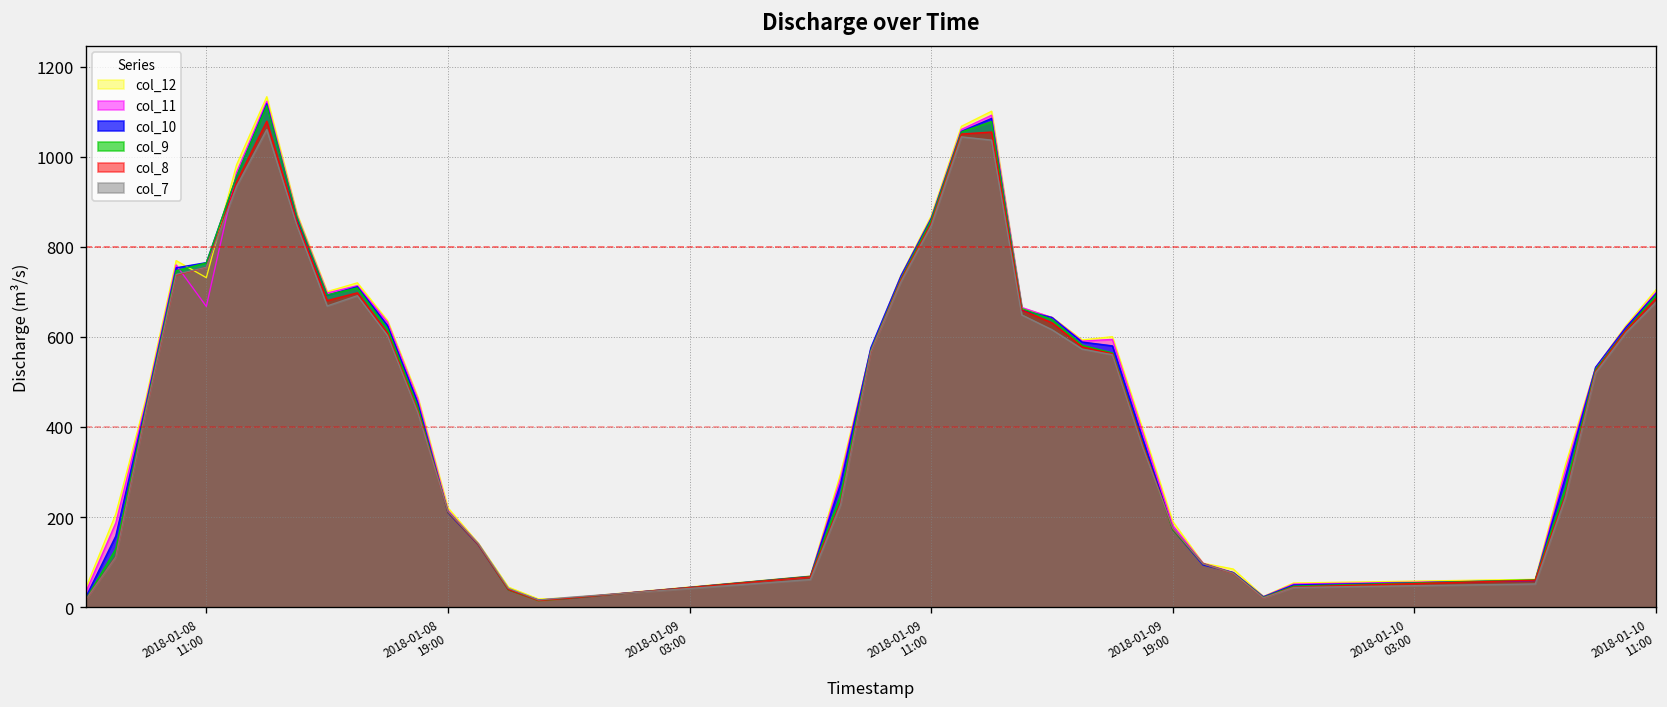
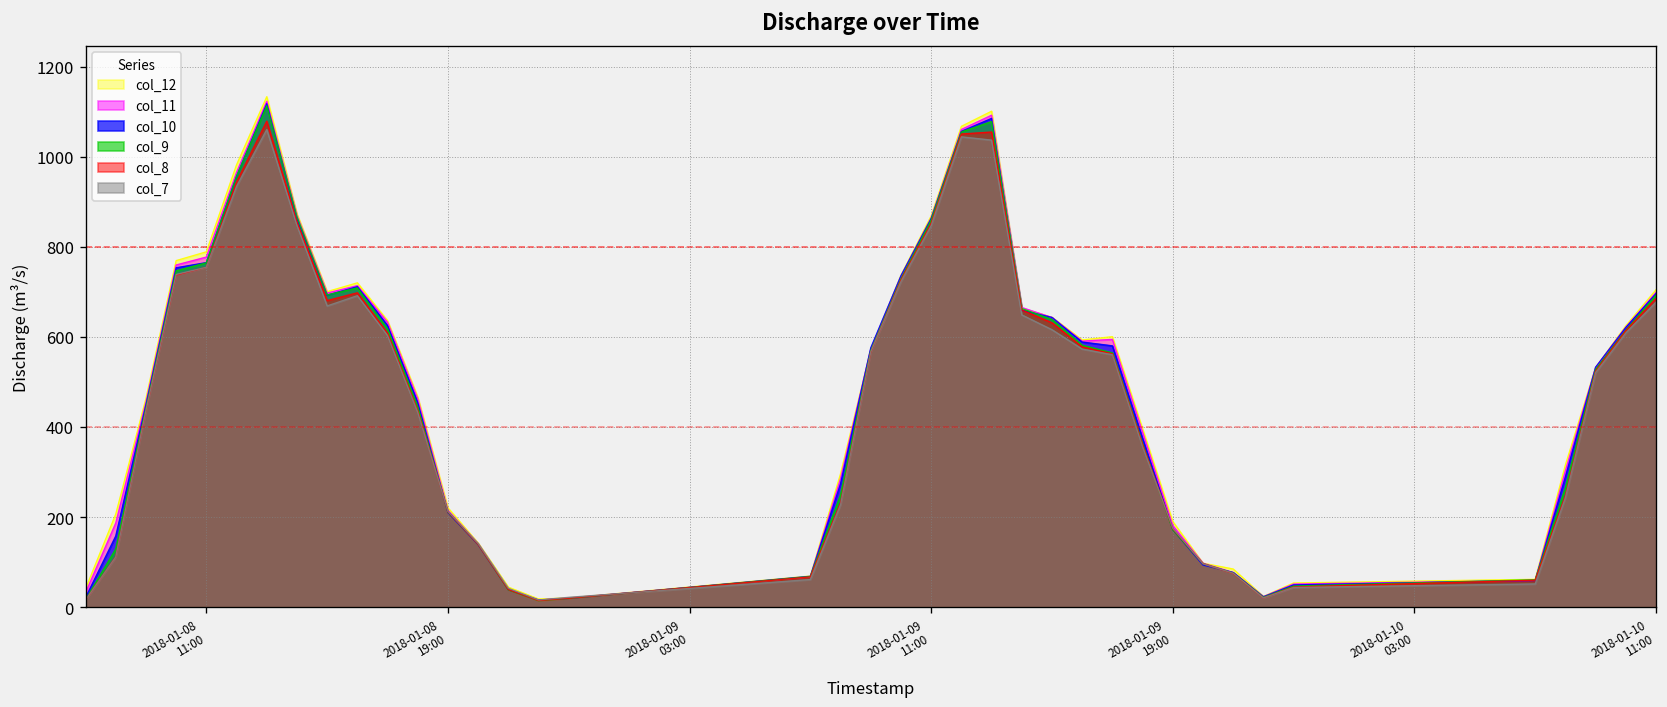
col_12, 2018-01-08 11:00: 730 -> 790
col_11, 2018-01-08 11:00: 670 -> 780
